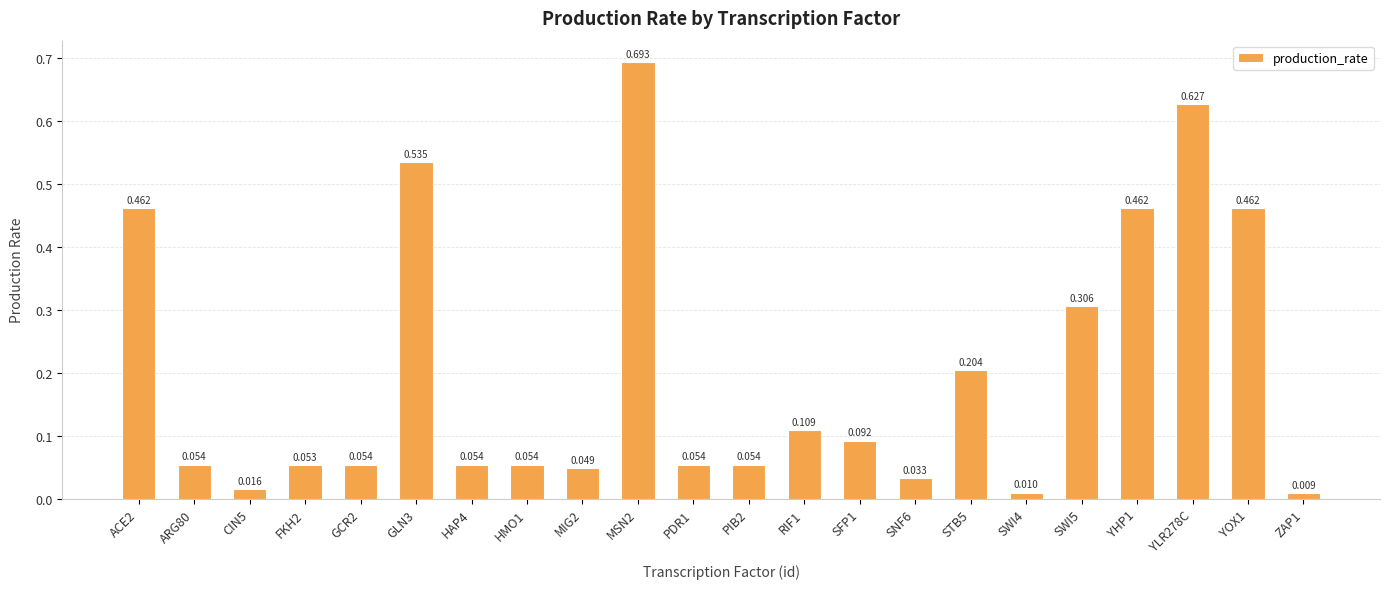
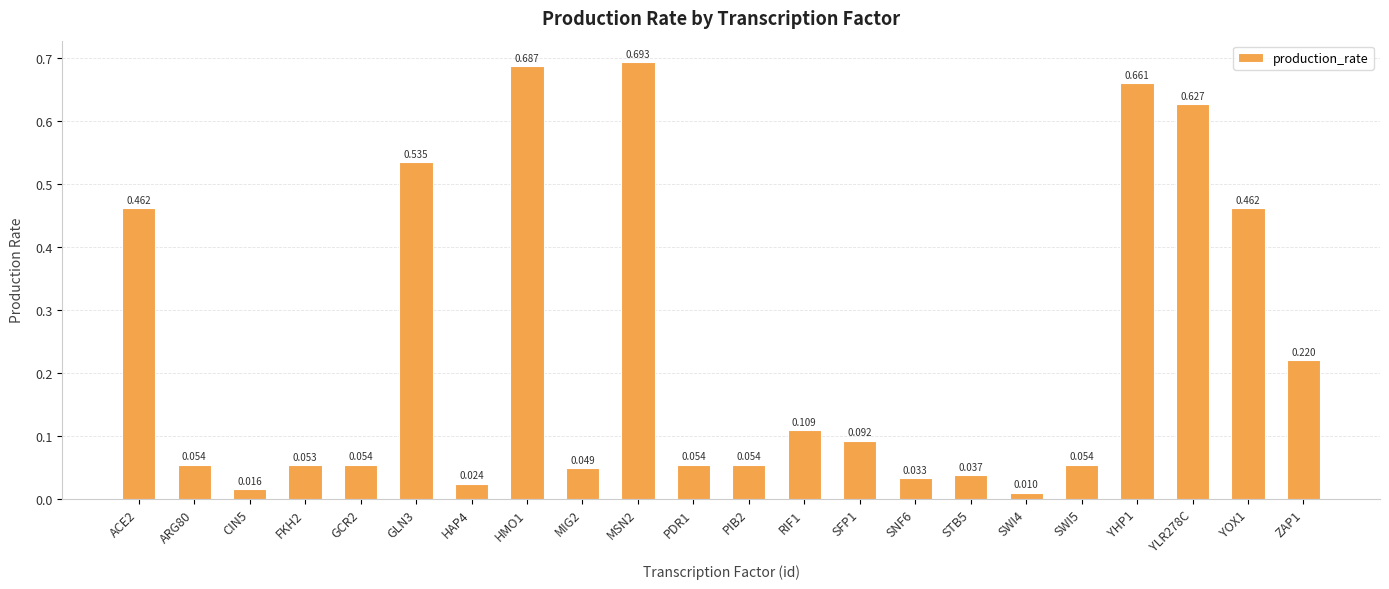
HAP4: 0.054 -> 0.024
HMO1: 0.054 -> 0.687
STB5: 0.204 -> 0.037
SWI5: 0.306 -> 0.054
YHP1: 0.462 -> 0.661
ZAP1: 0.009 -> 0.220
